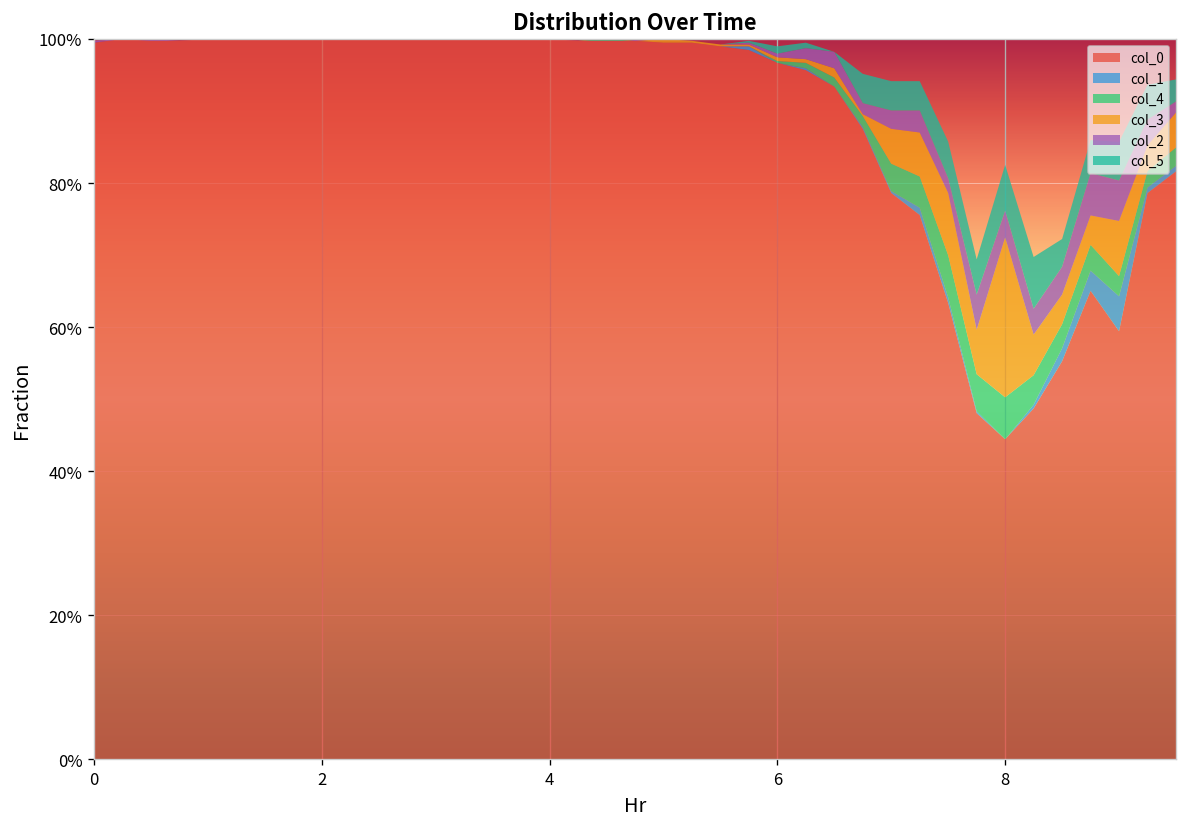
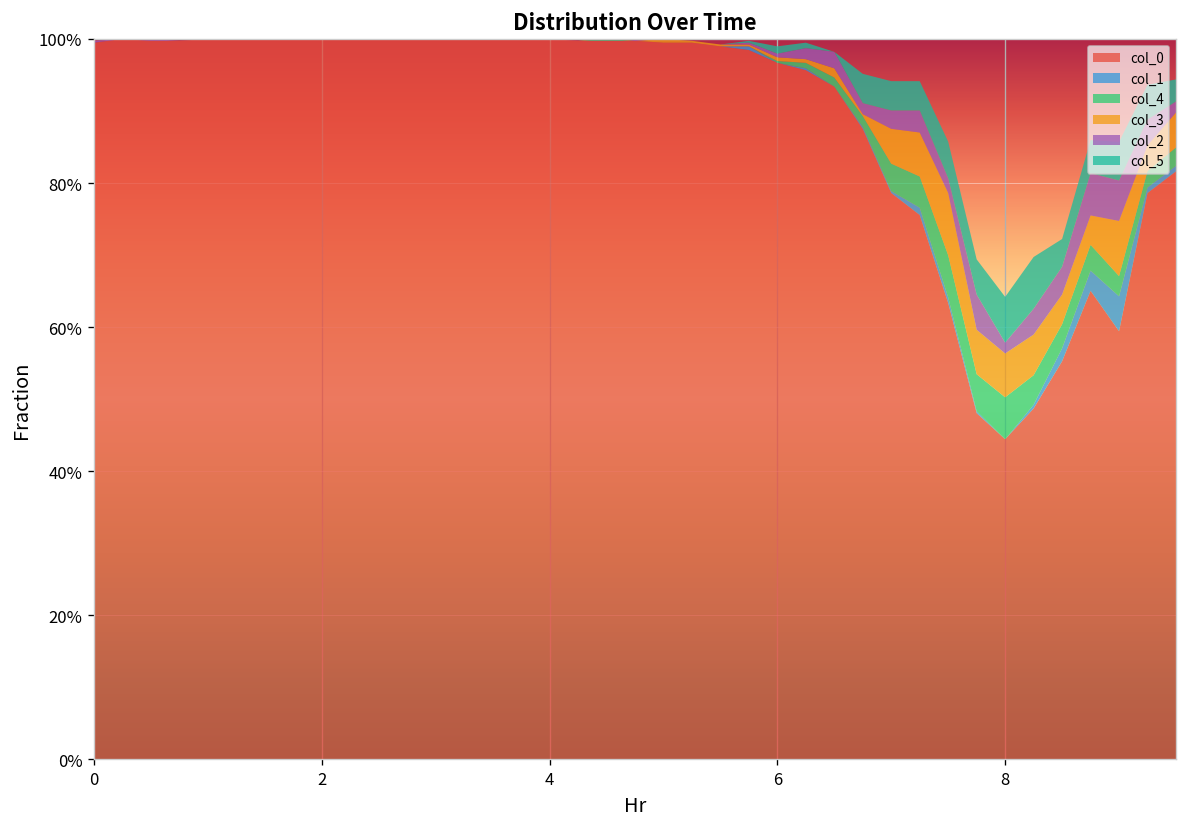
col_3, 8: 22% -> 6%
col_2, 8: 4% -> 2%
